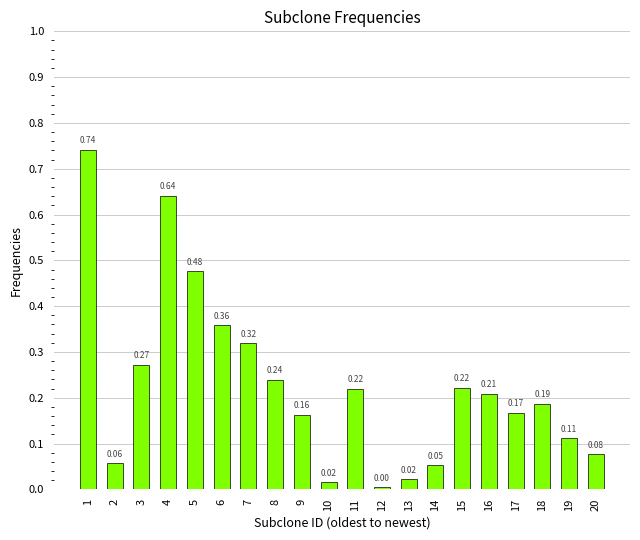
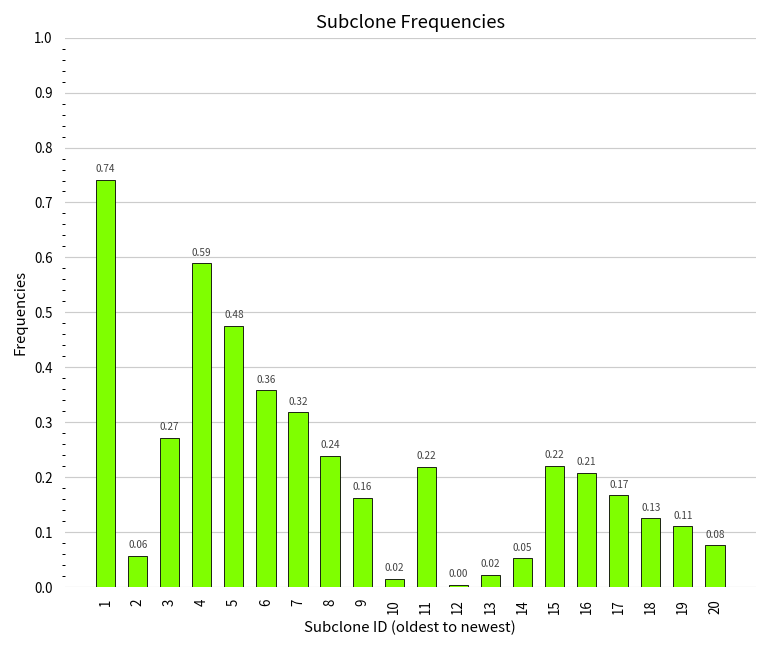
4: 0.64 -> 0.59
18: 0.19 -> 0.13
